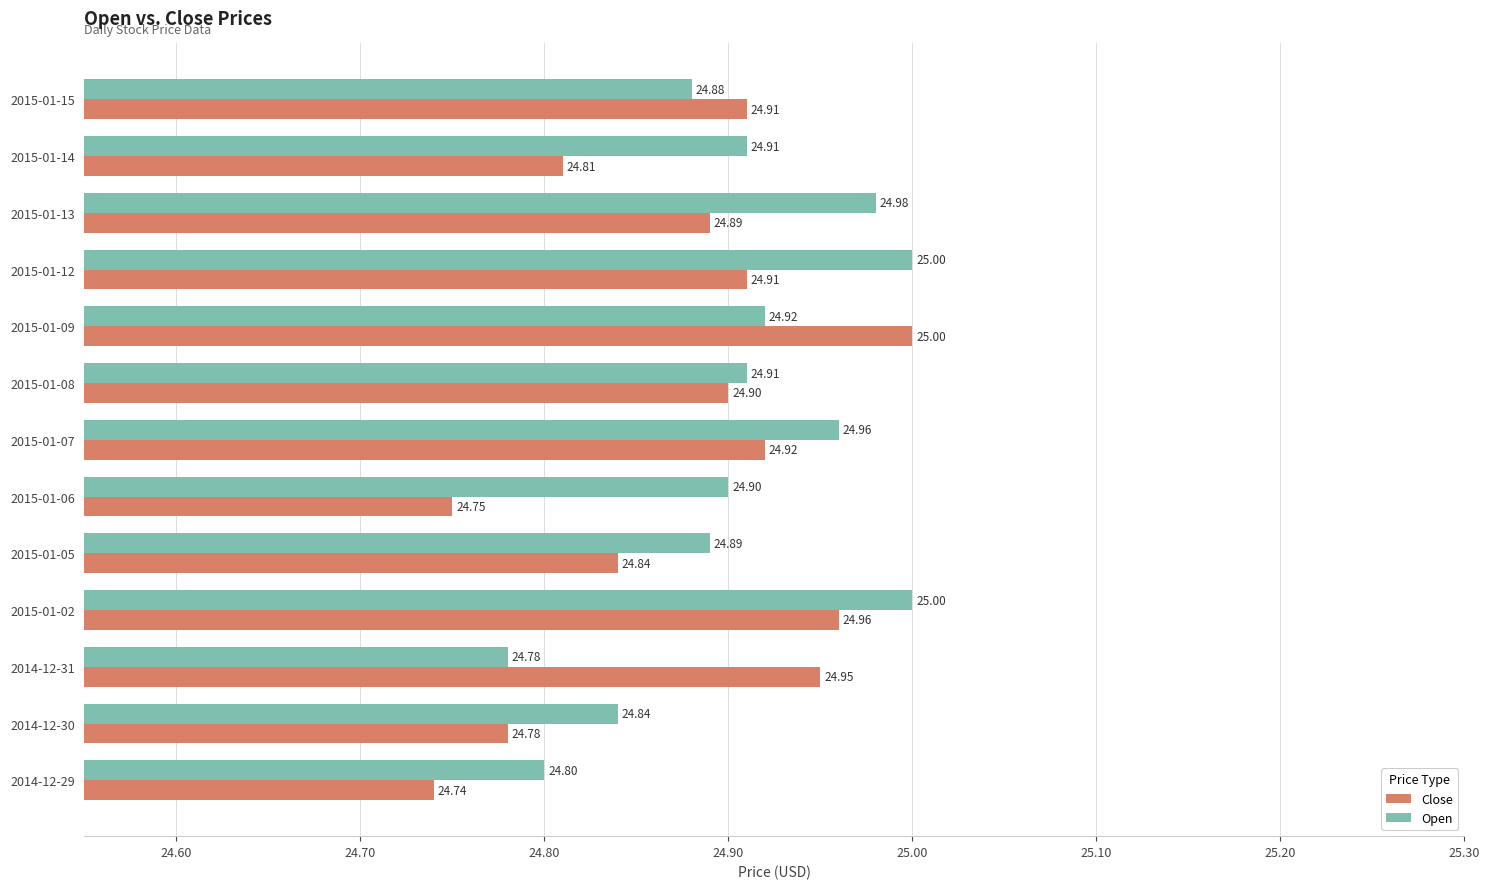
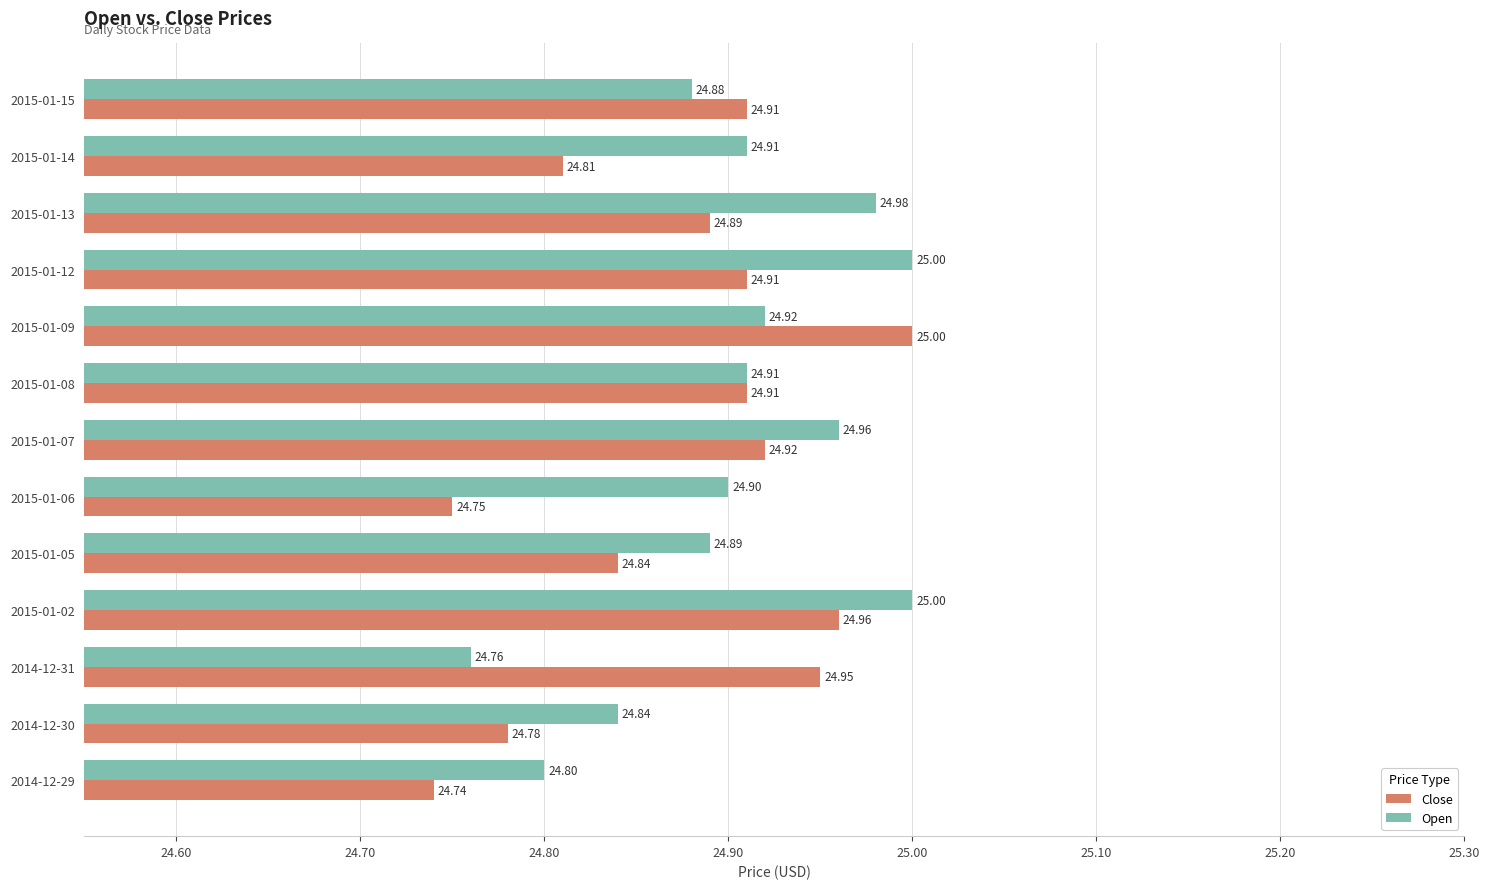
Close, 2015-01-08: 24.90 -> 24.91
Open, 2014-12-31: 24.78 -> 24.76
